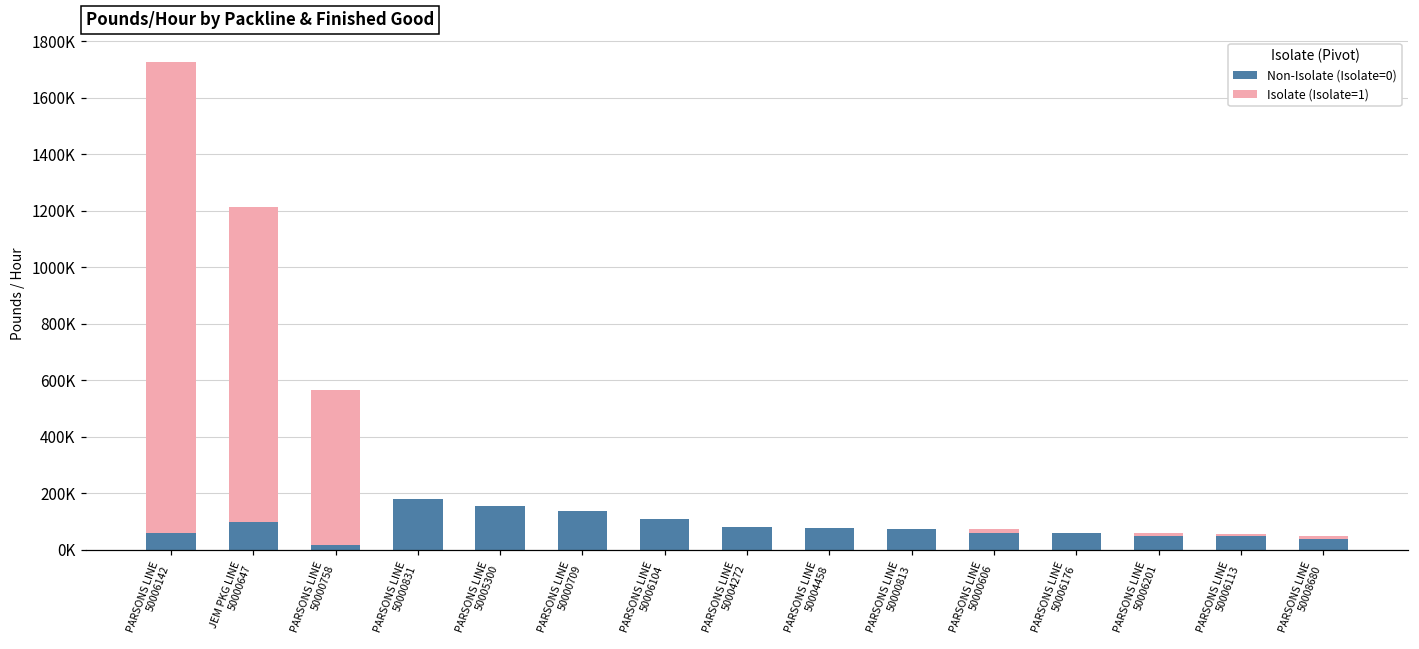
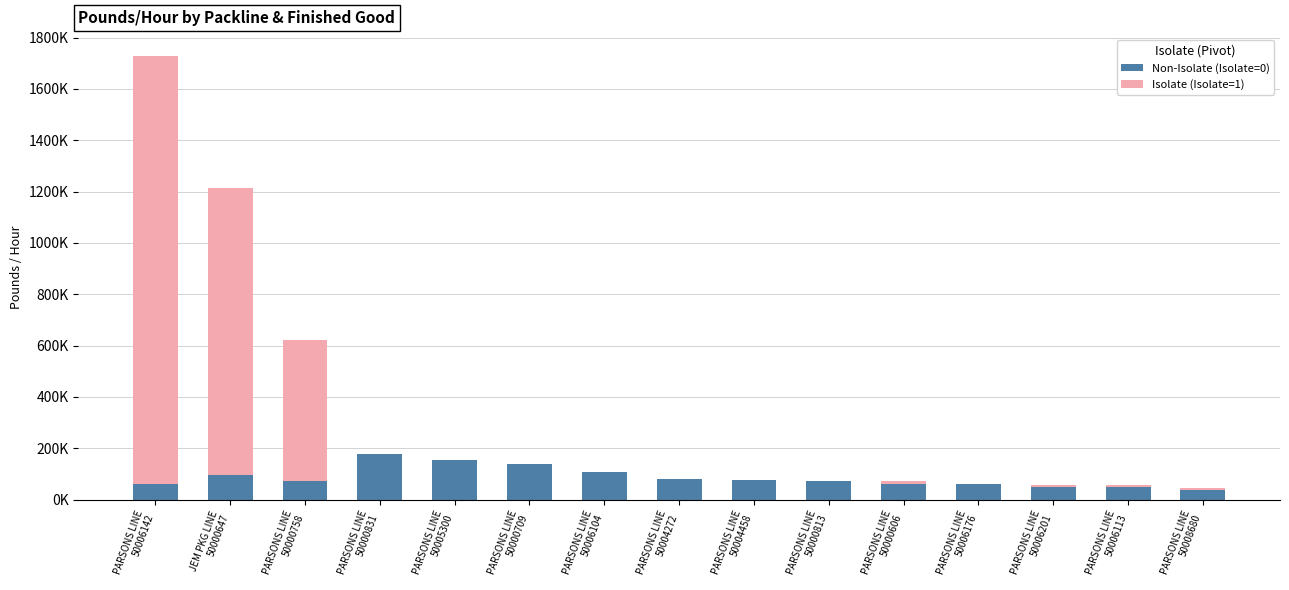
Non-Isolate (Isolate=0), PARSONS LINE 50000758: 20000 -> 70000
